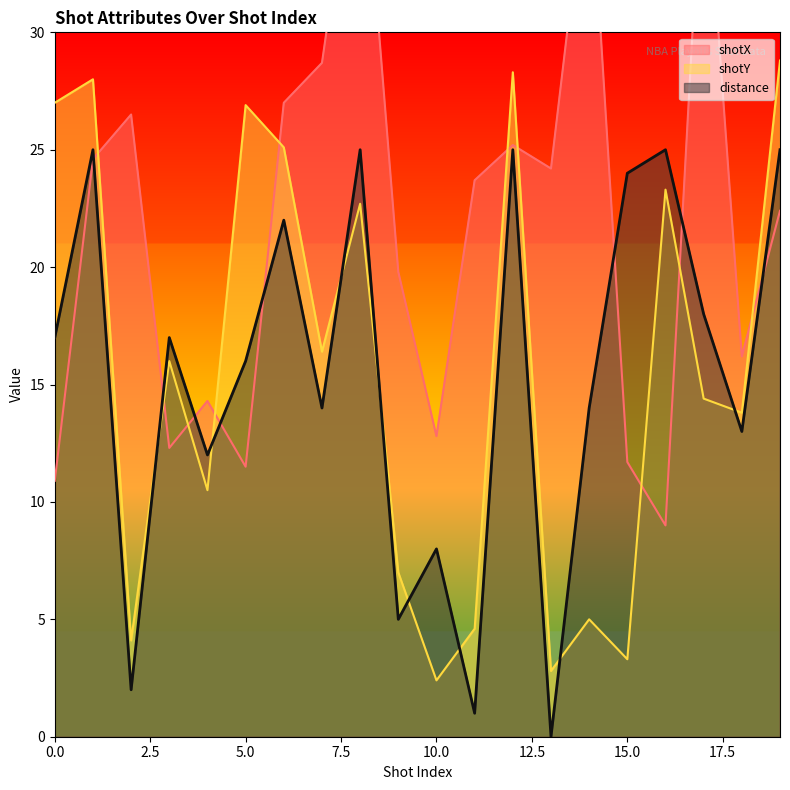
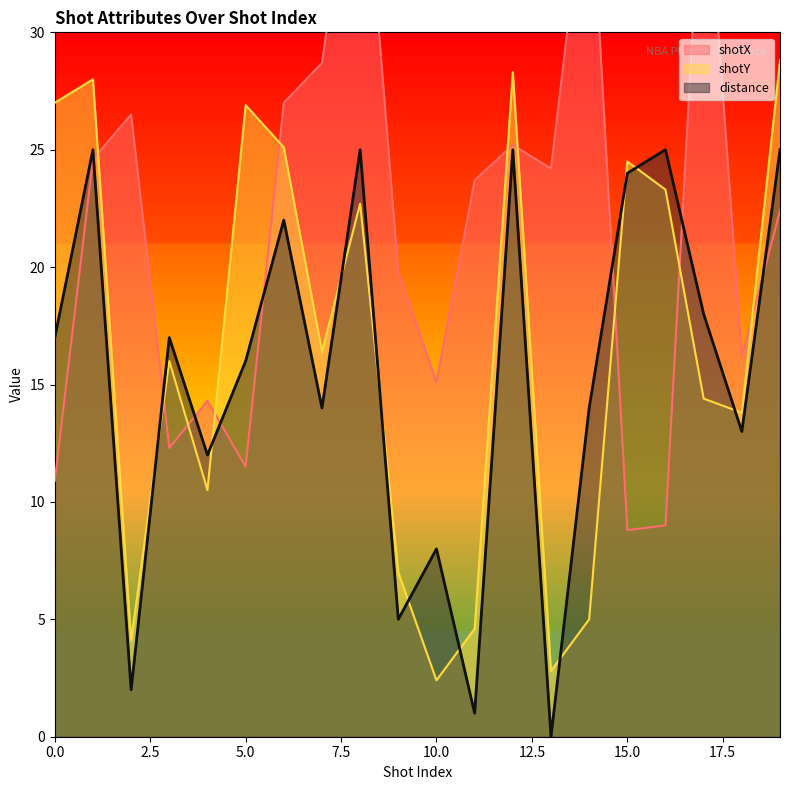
shotX, 10.0: 12.8 -> 15.1
shotX, 15.0: 11.7 -> 8.8
shotY, 15.0: 3.3 -> 24.5
